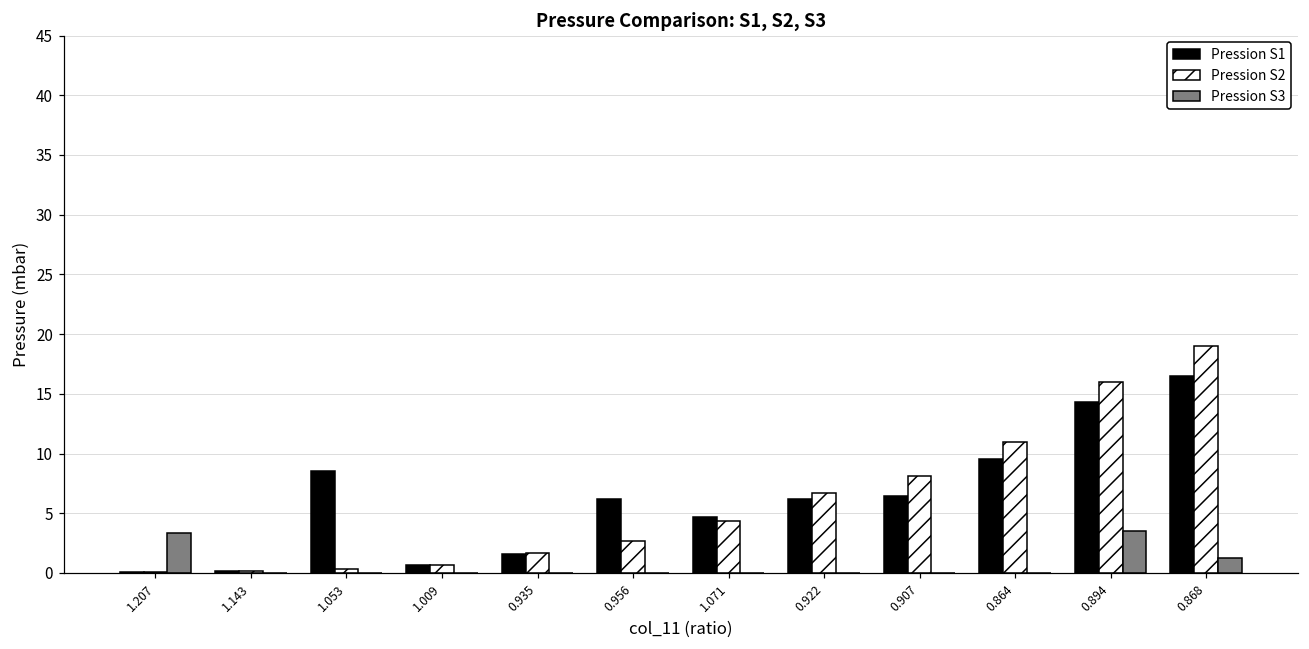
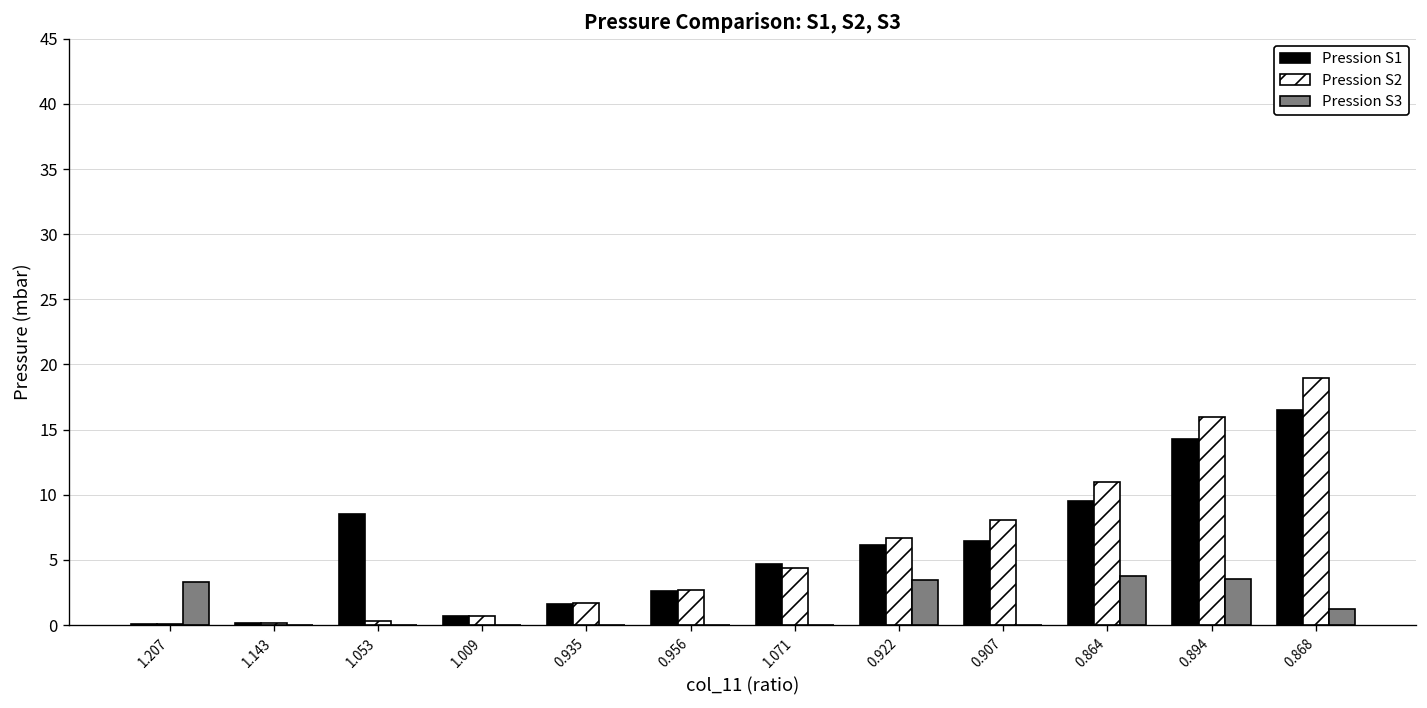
Pression S1, 0.956: 6.2 -> 2.6
Pression S3, 0.922: 0.0 -> 3.5
Pression S3, 0.864: 0.0 -> 3.7
